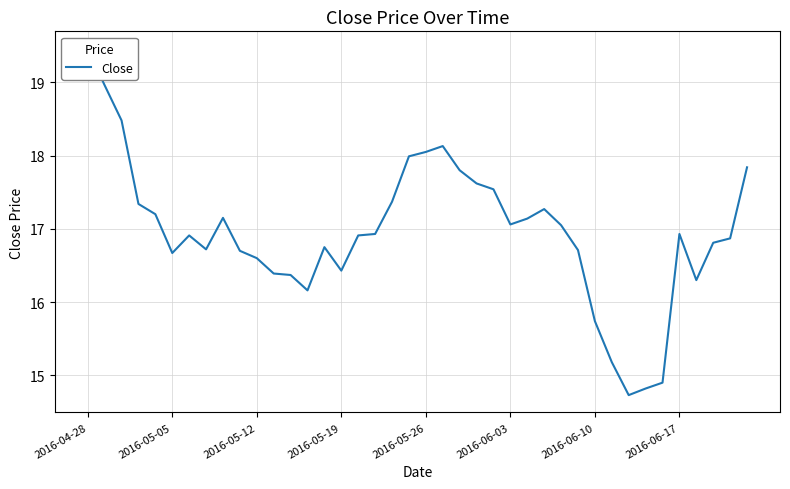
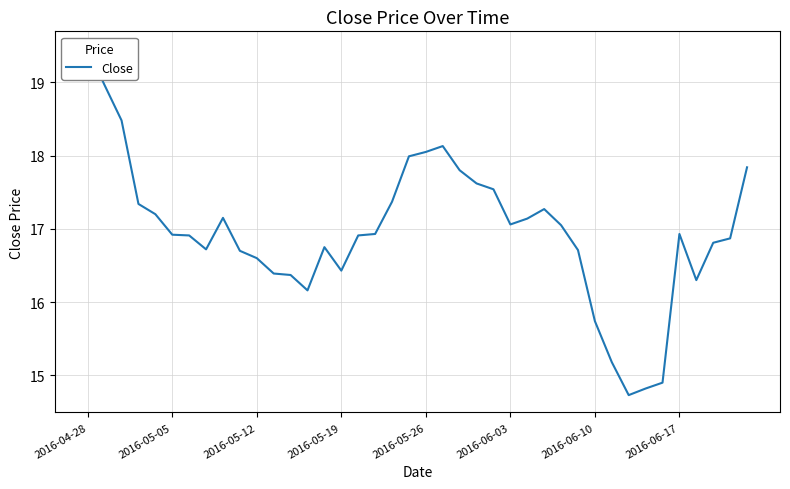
2016-05-05: 16.7 -> 16.9
